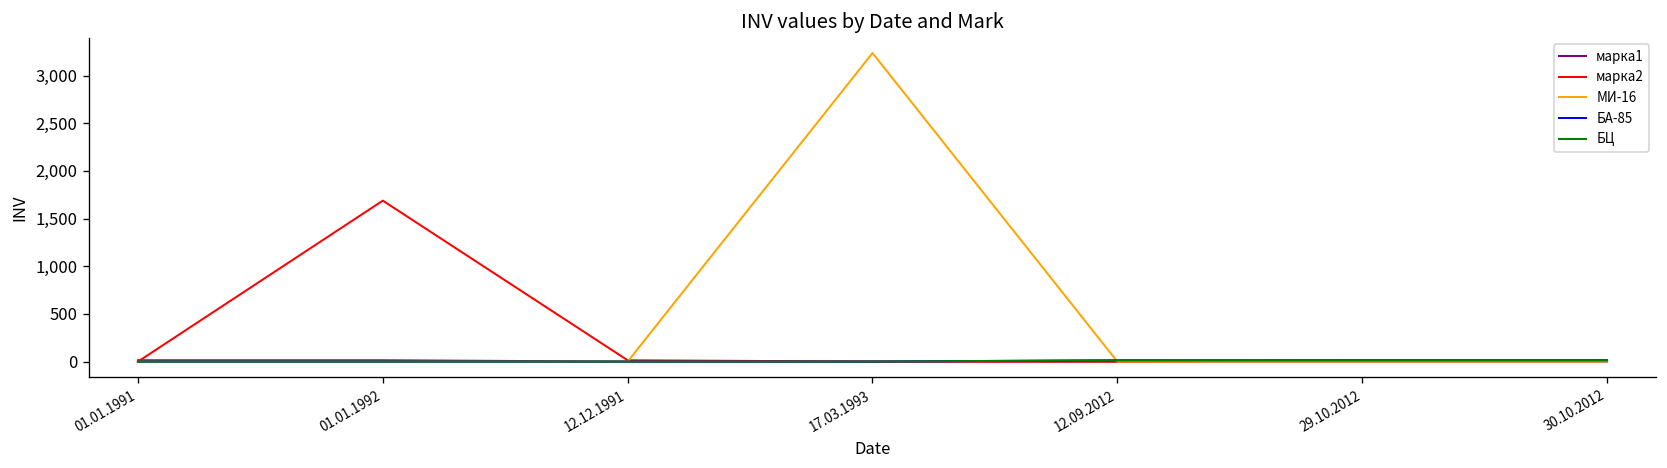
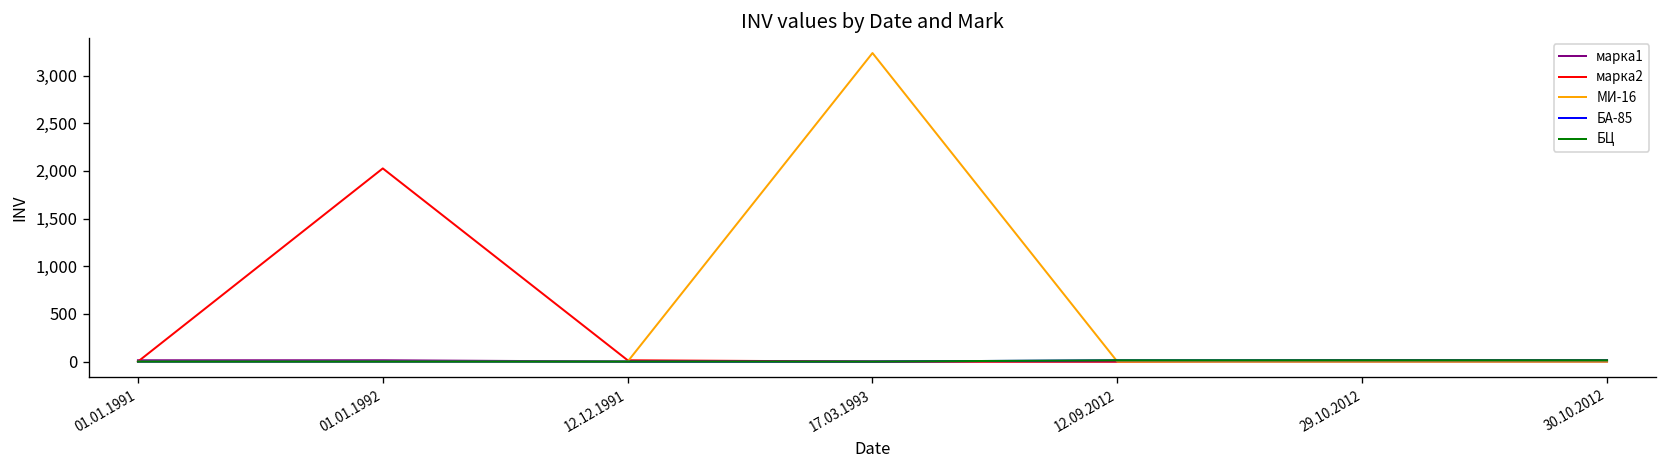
маpка2, 01.01.1992: 1,700 -> 2,000
